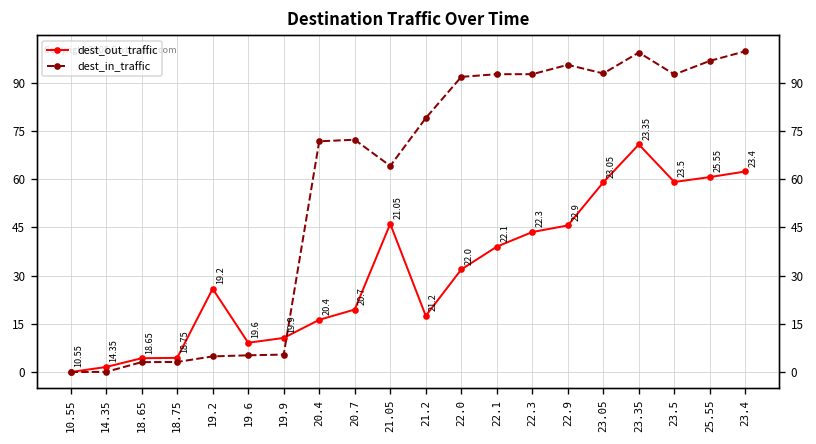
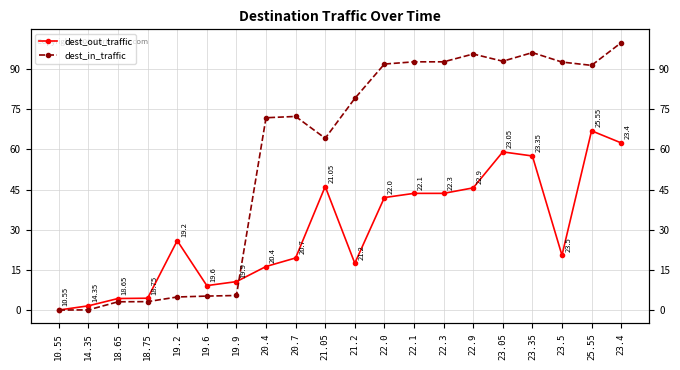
dest_out_traffic, 22.0: 32 -> 42
dest_out_traffic, 22.1: 39 -> 44
dest_out_traffic, 23.35: 71 -> 58
dest_in_traffic, 23.35: 99 -> 96
dest_out_traffic, 23.5: 59 -> 20
dest_out_traffic, 25.55: 61 -> 67
dest_in_traffic, 25.55: 97 -> 91
